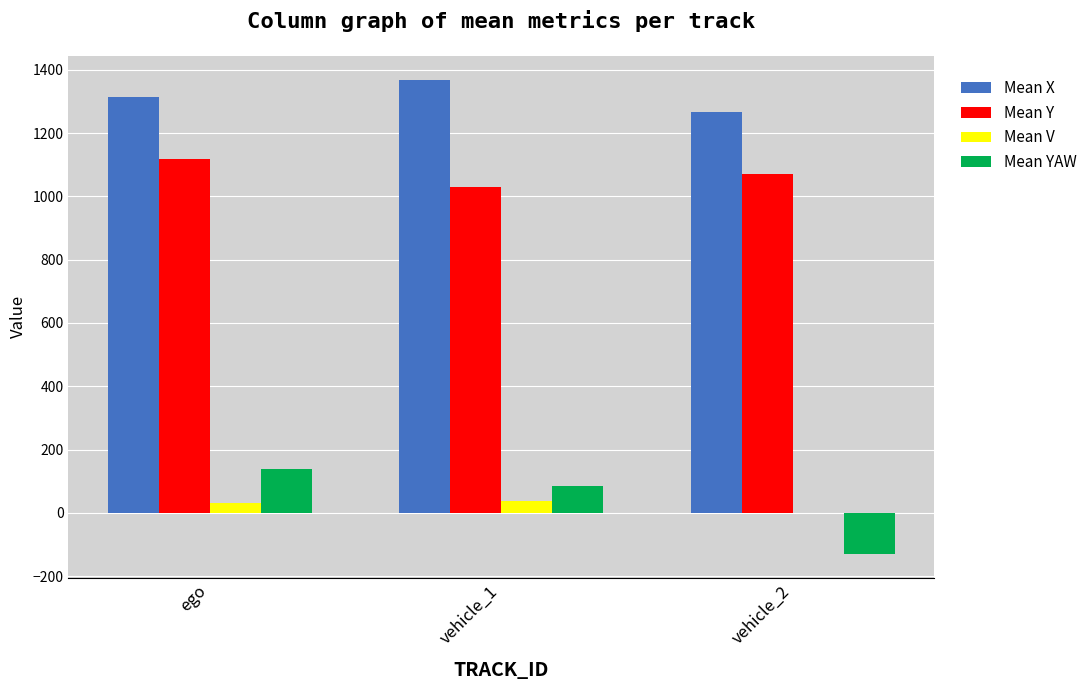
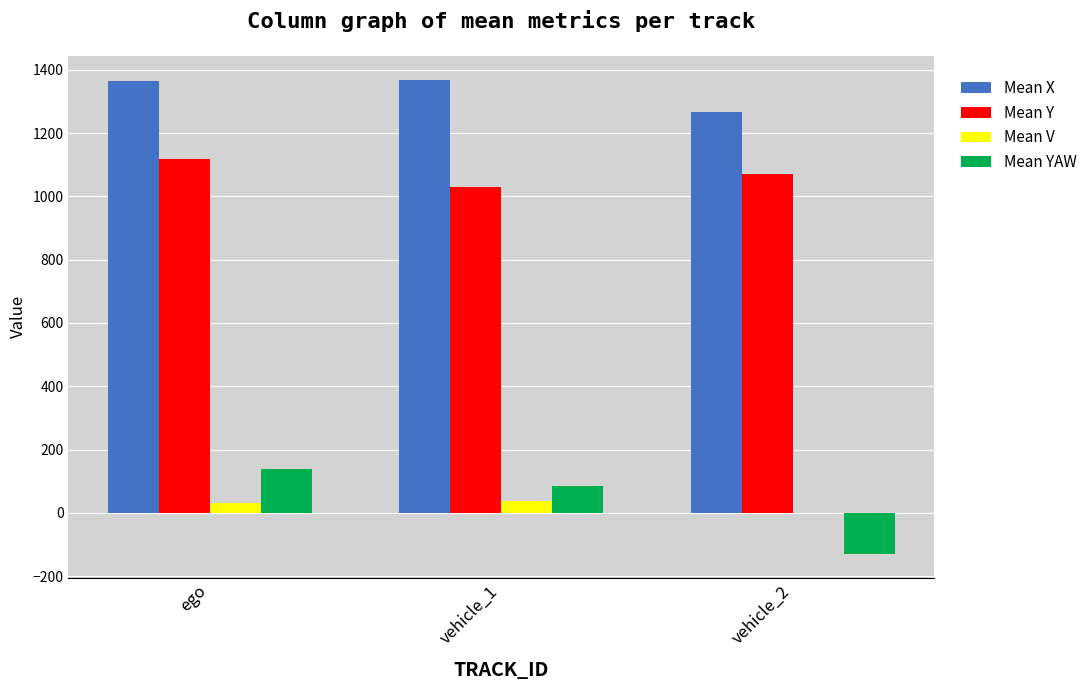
Mean X, ego: 1310 -> 1360
